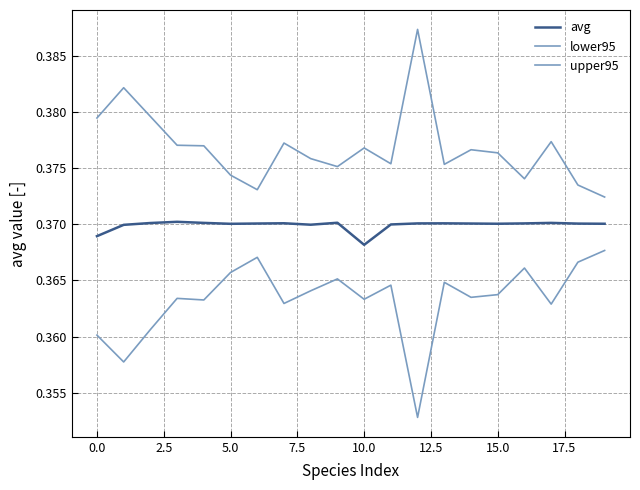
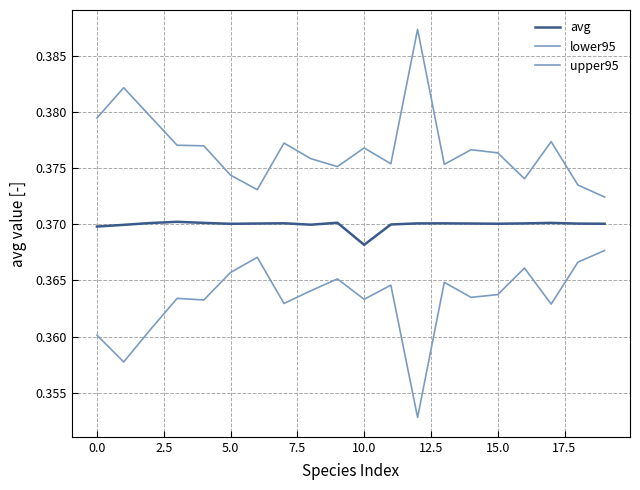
avg, 0.0: 0.3689 -> 0.3698
